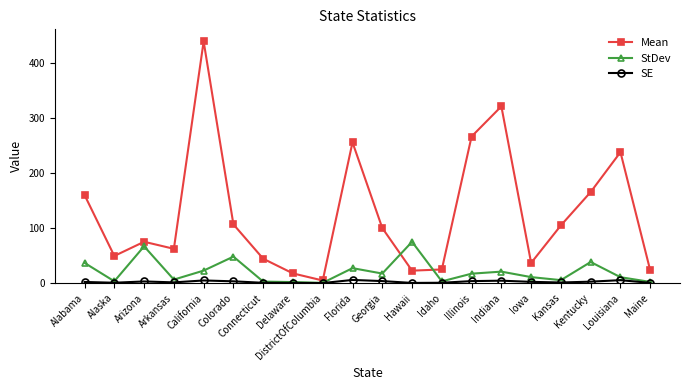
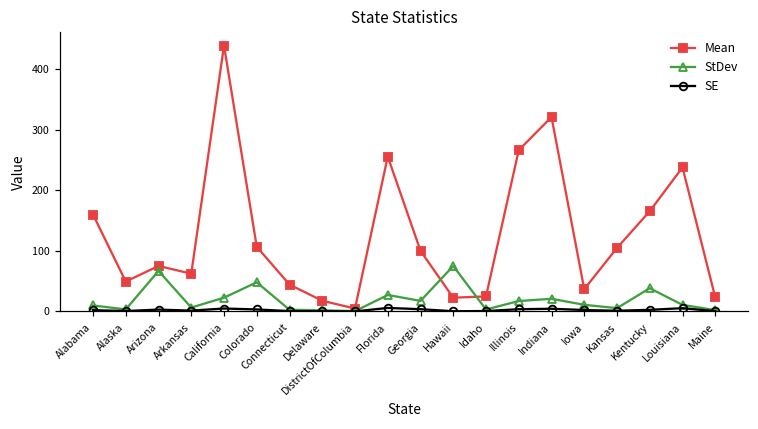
StDev, Alabama: 40 -> 10
